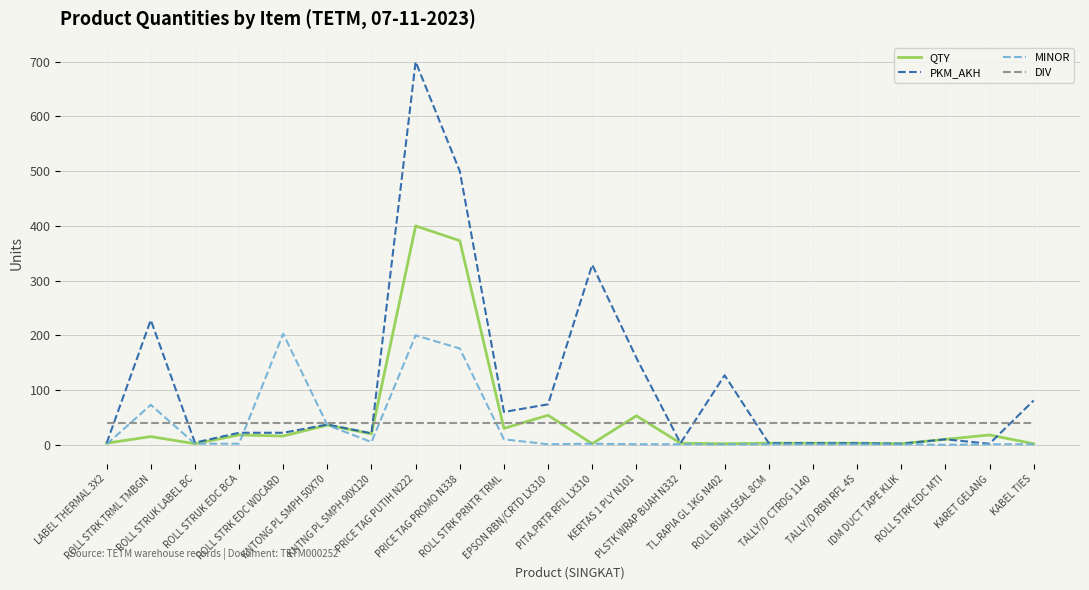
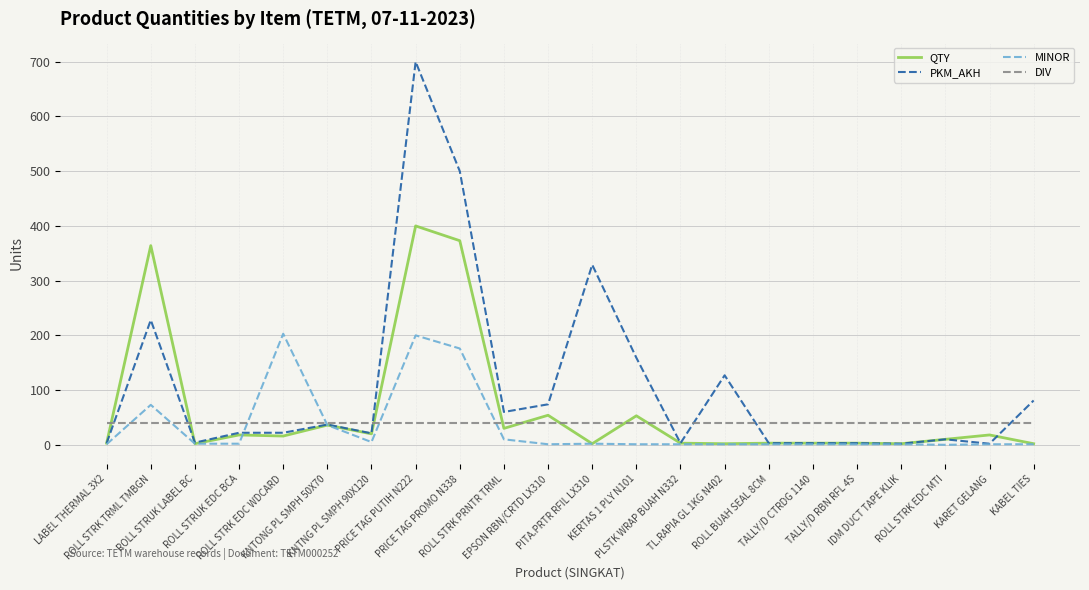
QTY, ROLL STRK TRML TMBGN: 20 -> 360
